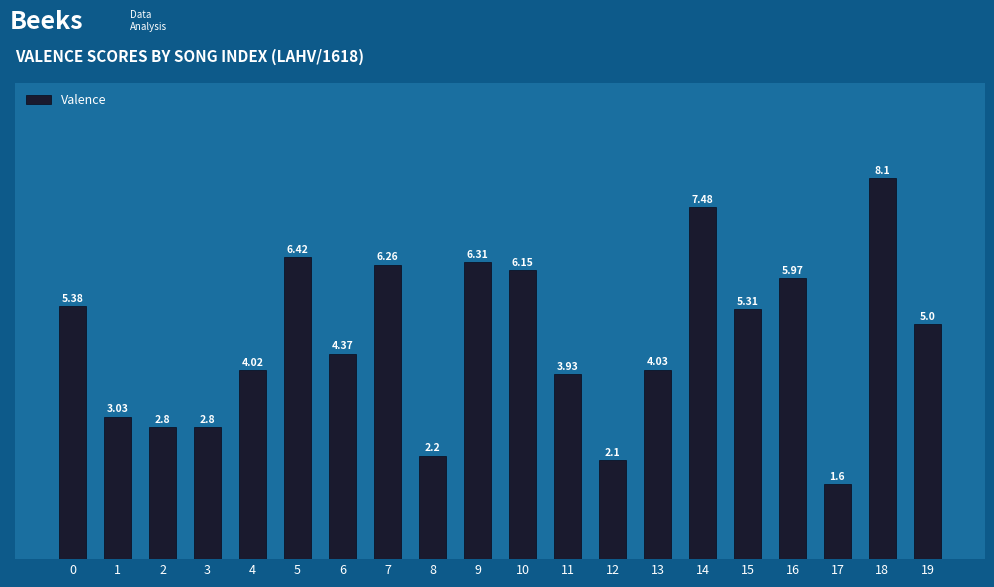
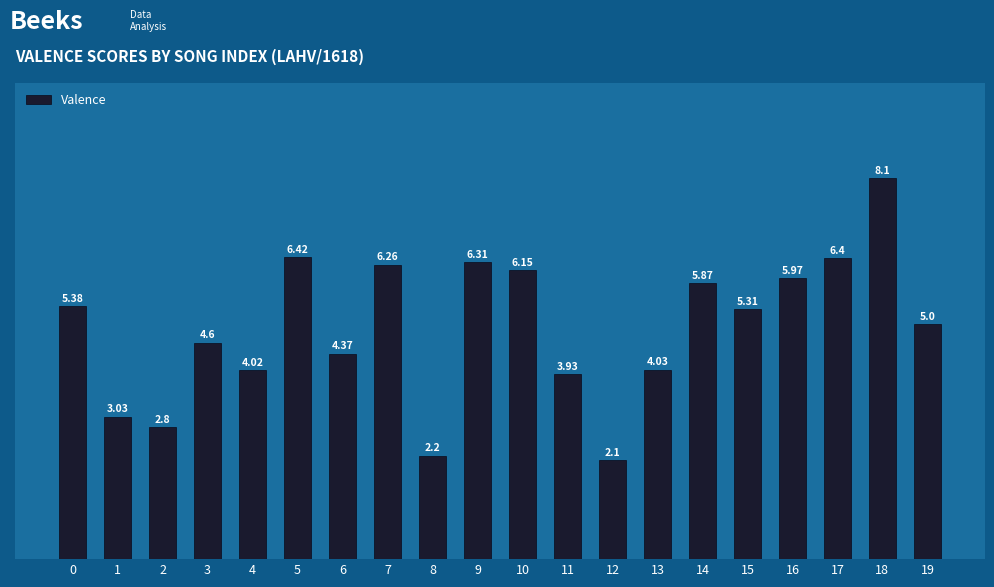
3: 2.8 -> 4.6
14: 7.48 -> 5.87
17: 1.6 -> 6.4
